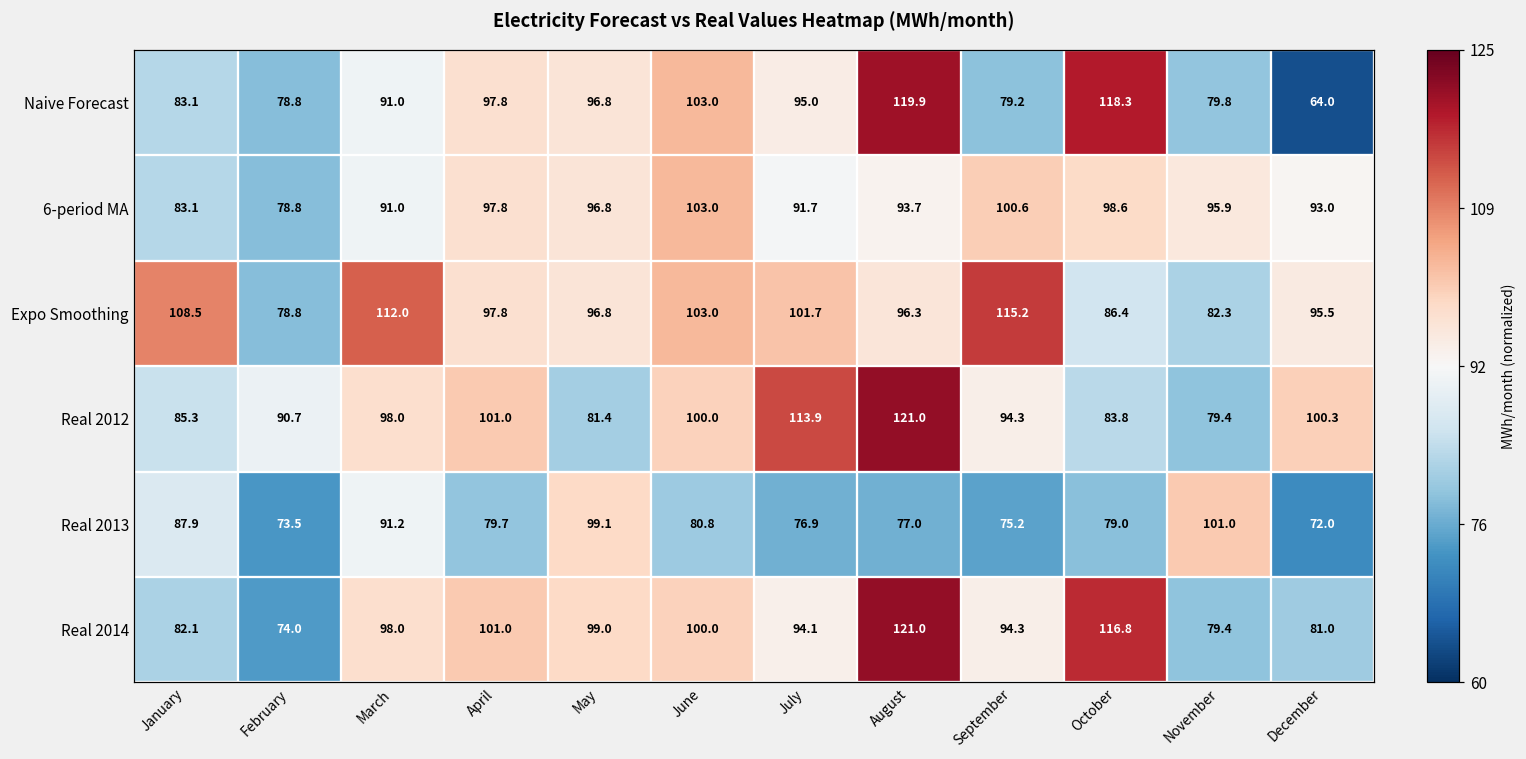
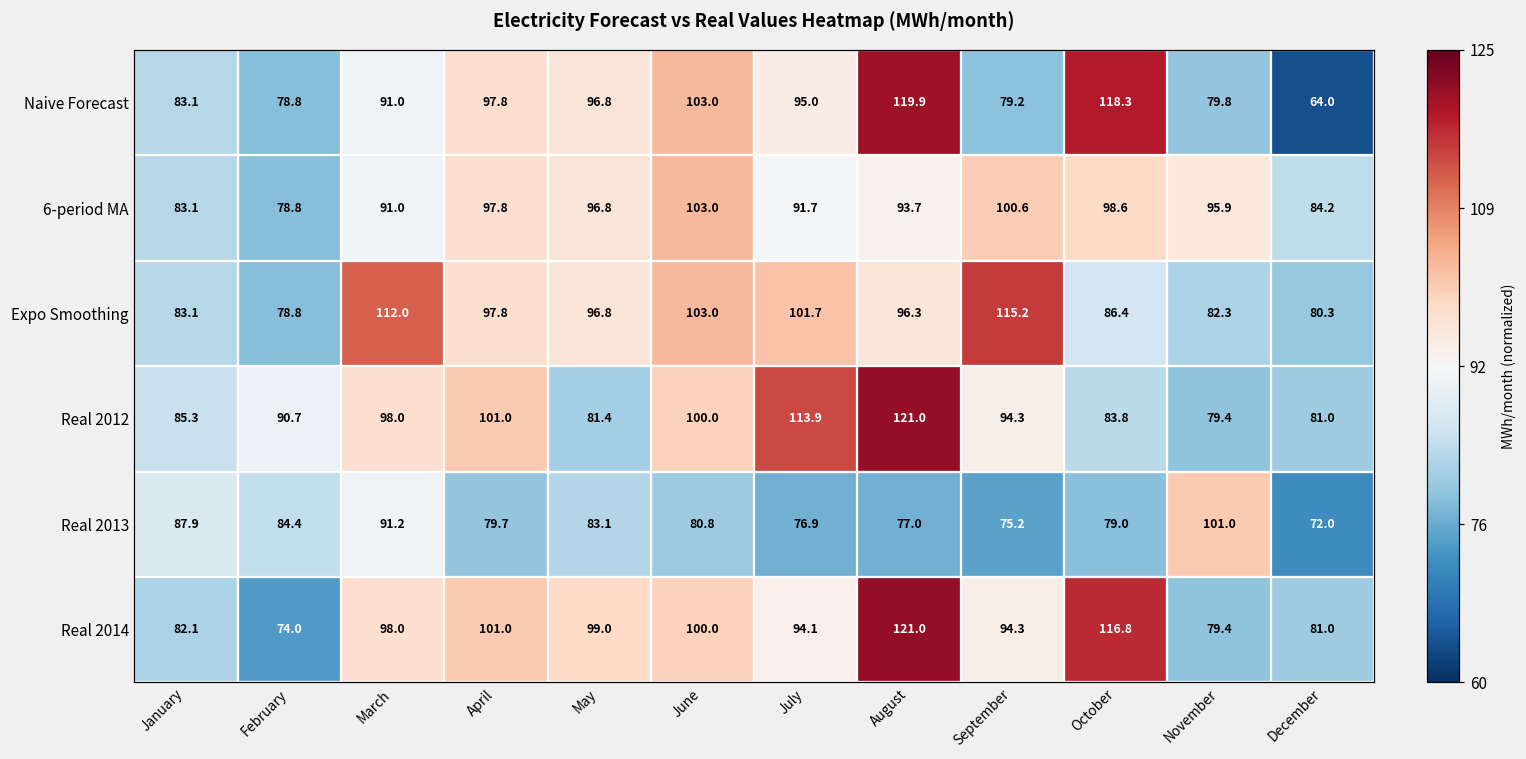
6-period MA, December: 93.0 -> 84.2
Expo Smoothing, January: 108.5 -> 83.1
Expo Smoothing, December: 95.5 -> 80.3
Real 2012, December: 100.3 -> 81.0
Real 2013, February: 73.5 -> 84.4
Real 2013, May: 99.1 -> 83.1
